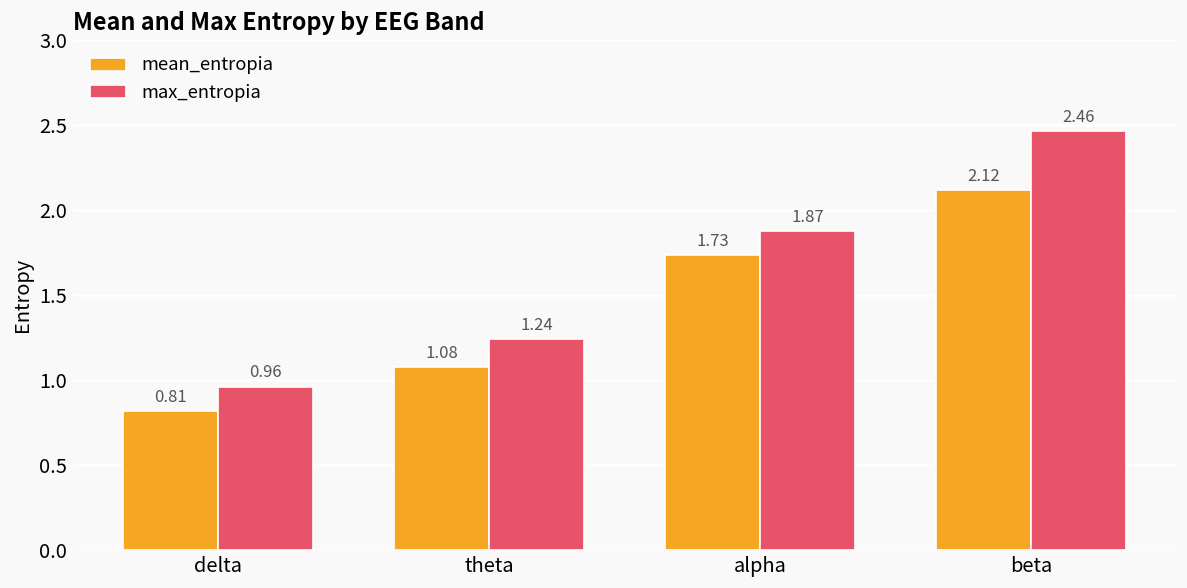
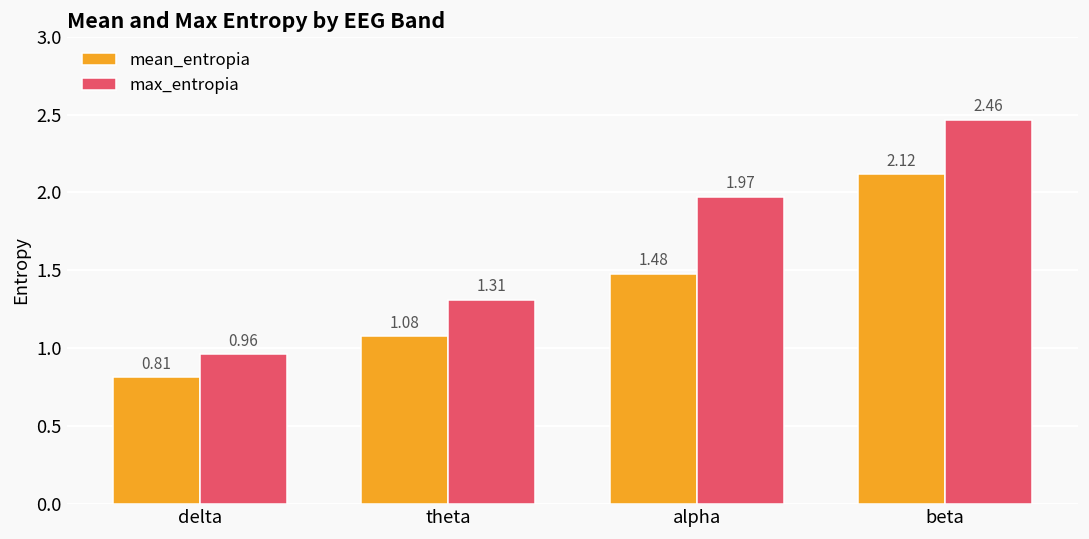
max_entropia, theta: 1.24 -> 1.31
mean_entropia, alpha: 1.73 -> 1.48
max_entropia, alpha: 1.87 -> 1.97
